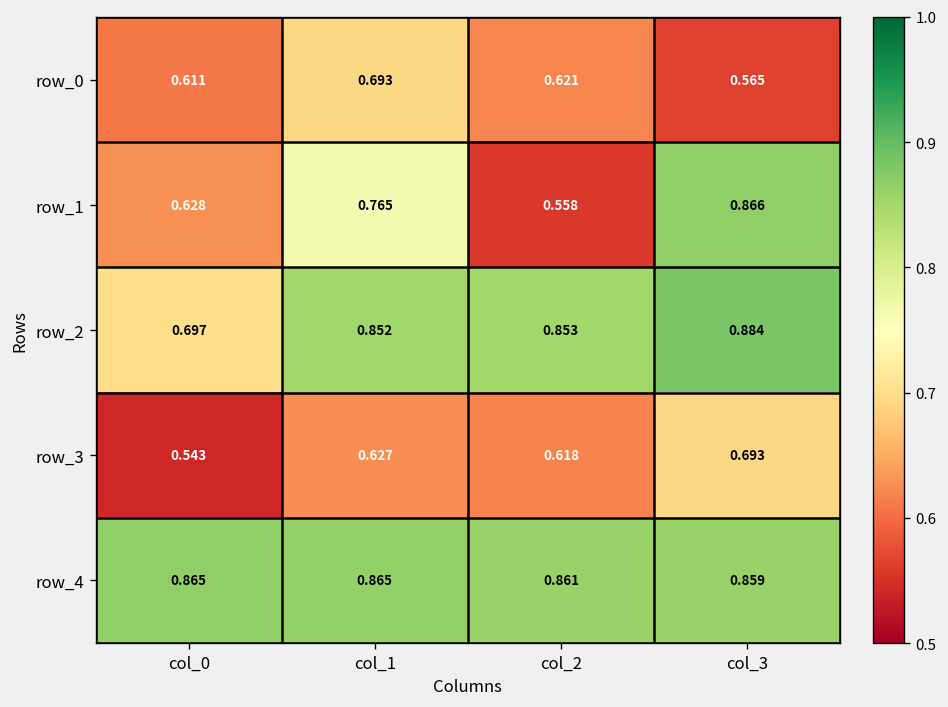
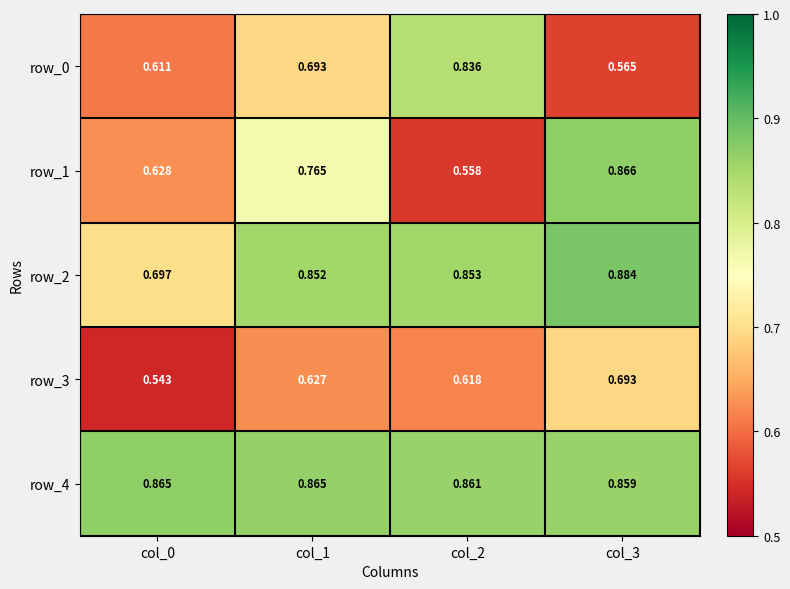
row_0, col_2: 0.621 -> 0.836
